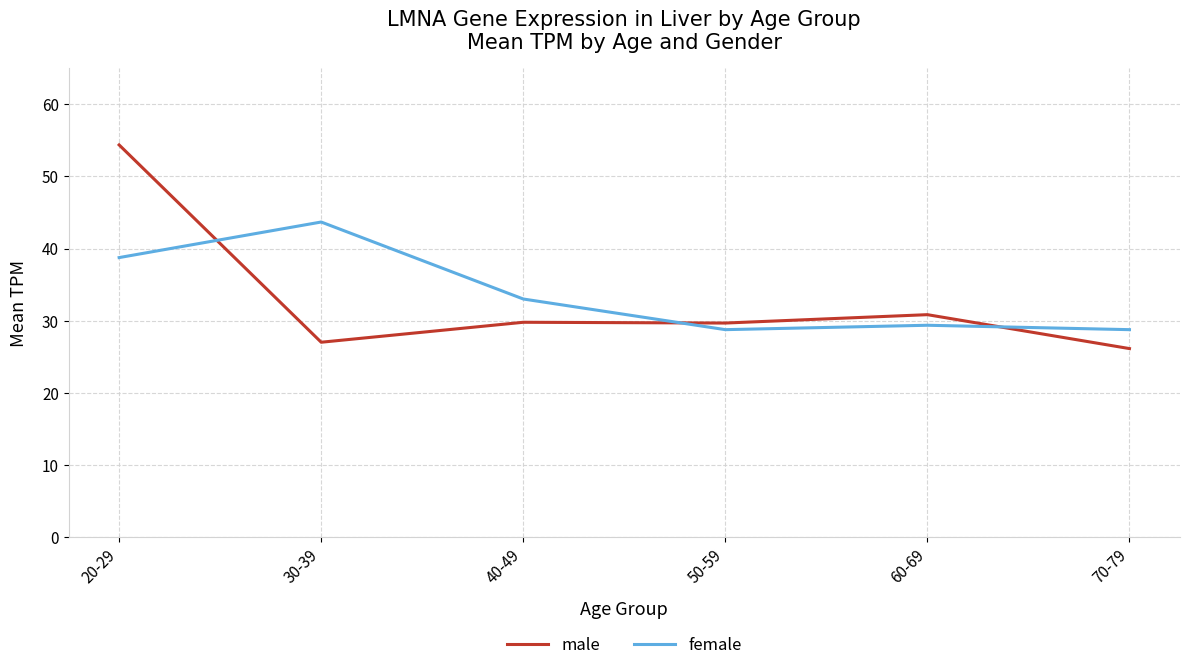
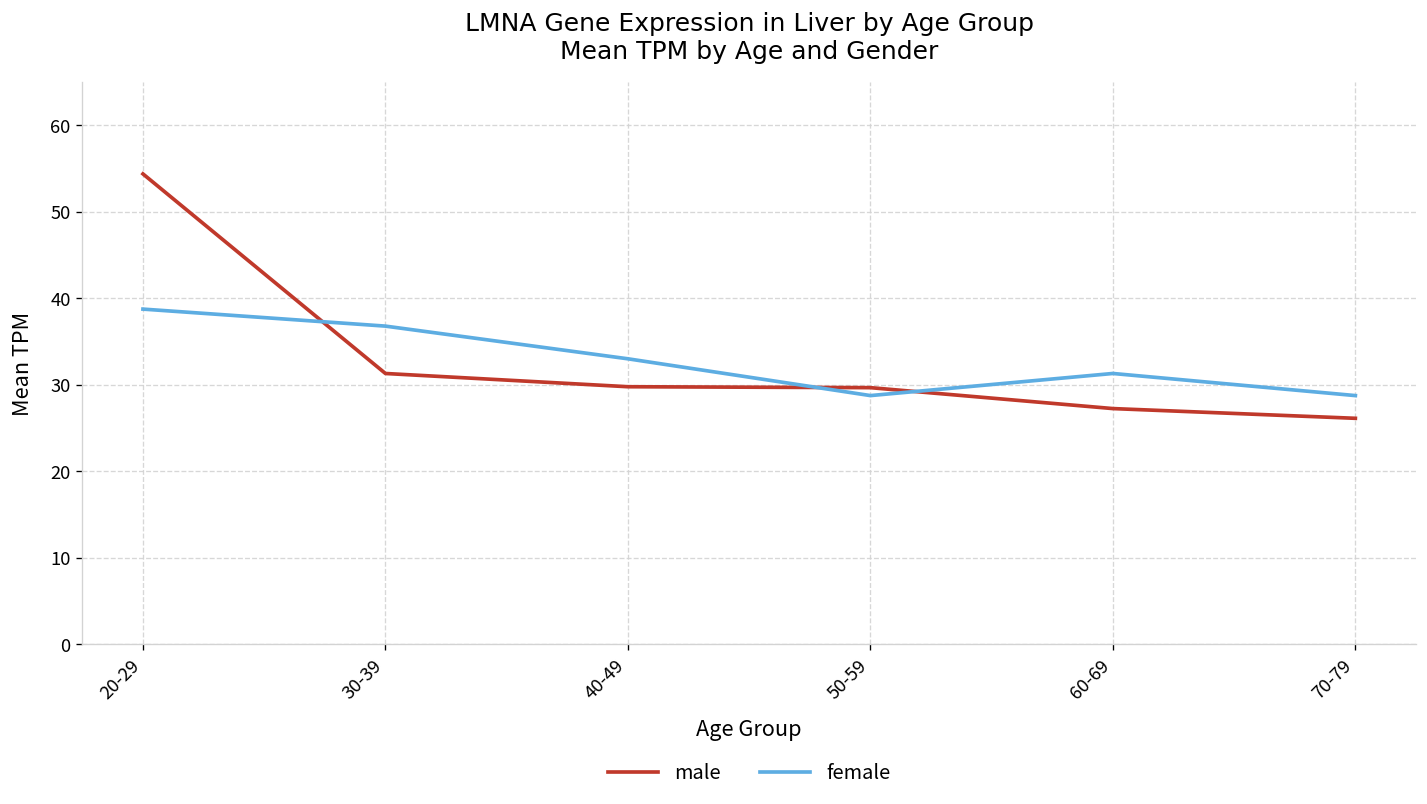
male, 30-39: 27 -> 31
female, 30-39: 44 -> 37
male, 60-69: 31 -> 27
female, 60-69: 29 -> 31
